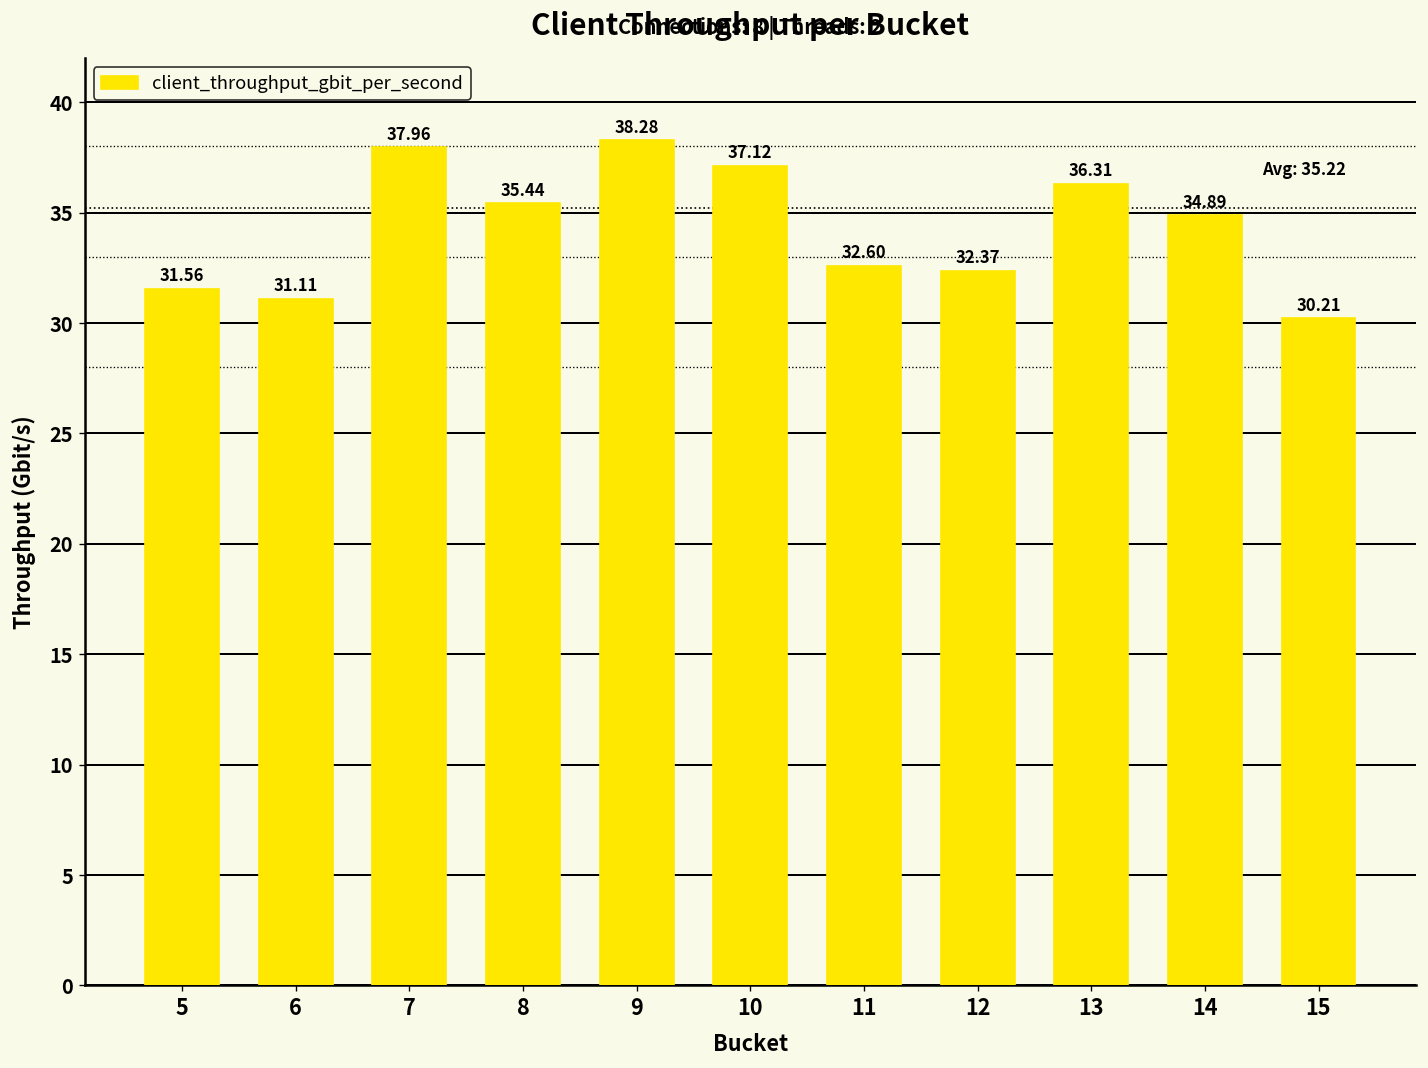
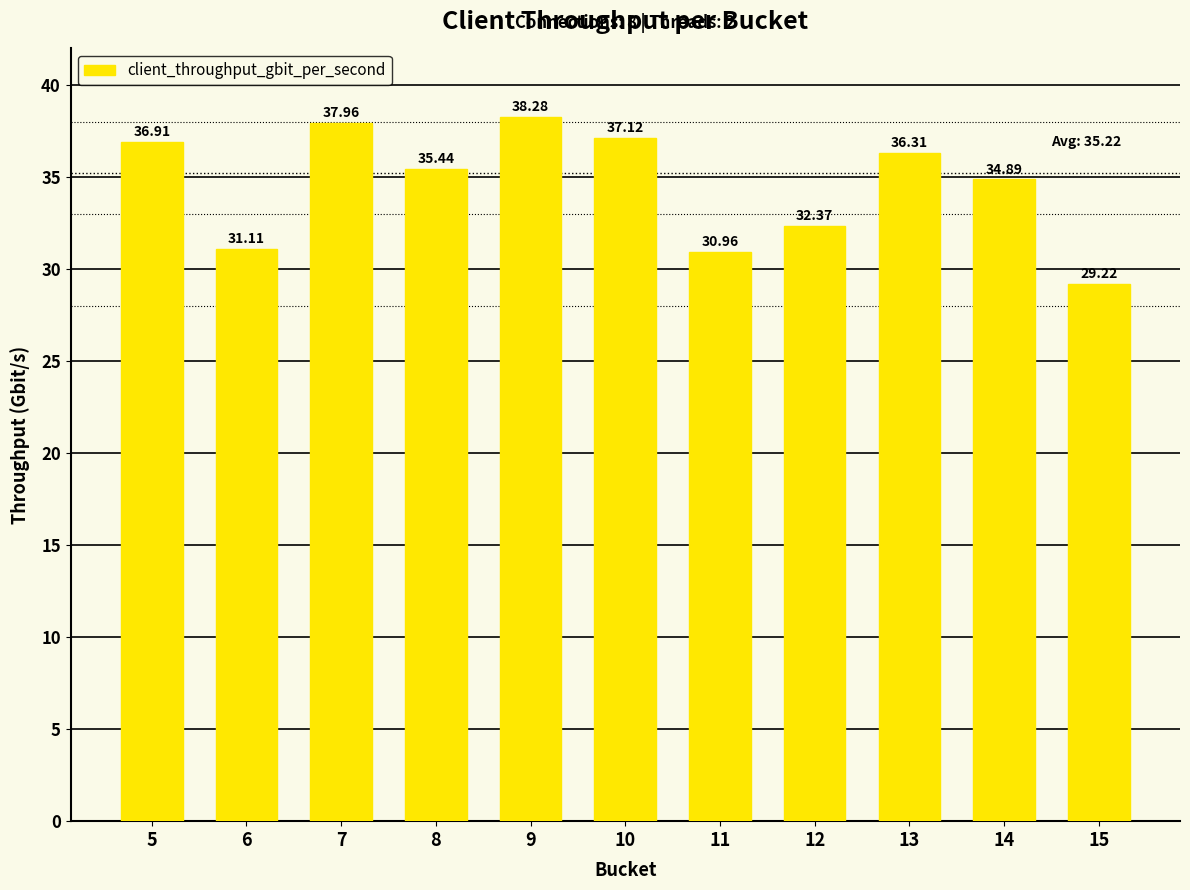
5: 31.56 -> 36.91
11: 32.60 -> 30.96
15: 30.21 -> 29.22
